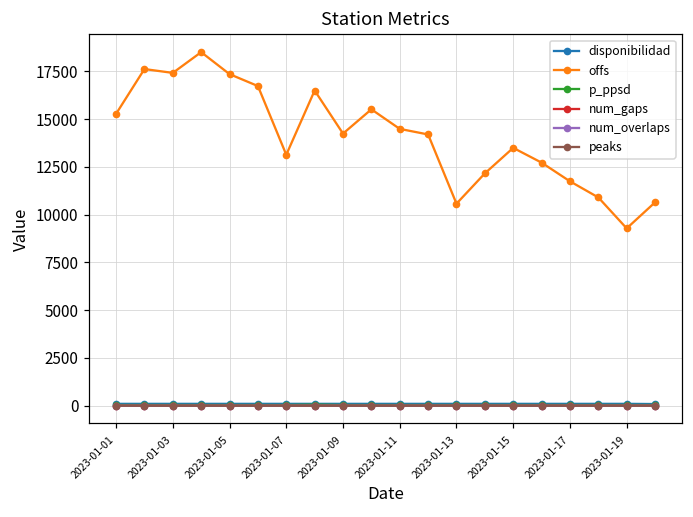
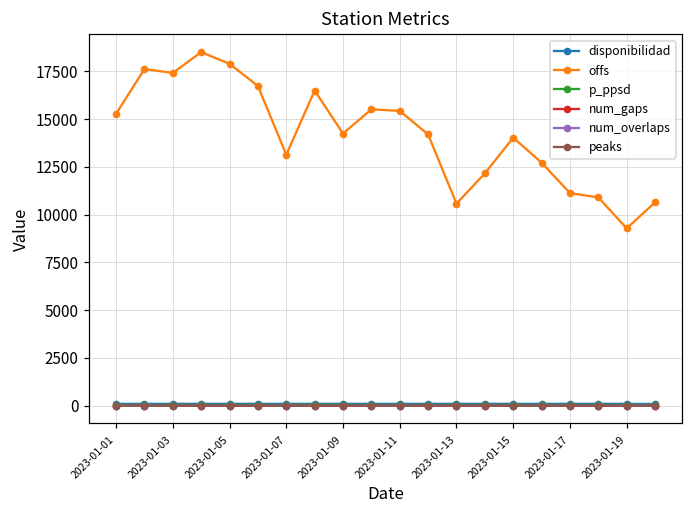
offs, 2023-01-05: 17400 -> 17900
offs, 2023-01-11: 14500 -> 15400
offs, 2023-01-15: 13500 -> 14000
offs, 2023-01-17: 11700 -> 11100
